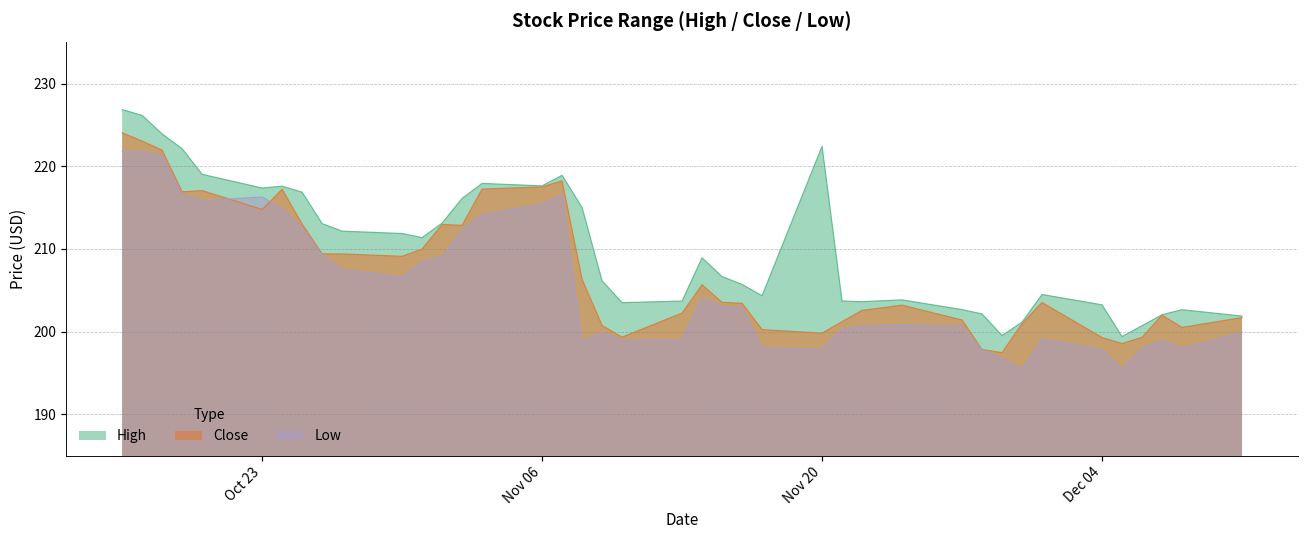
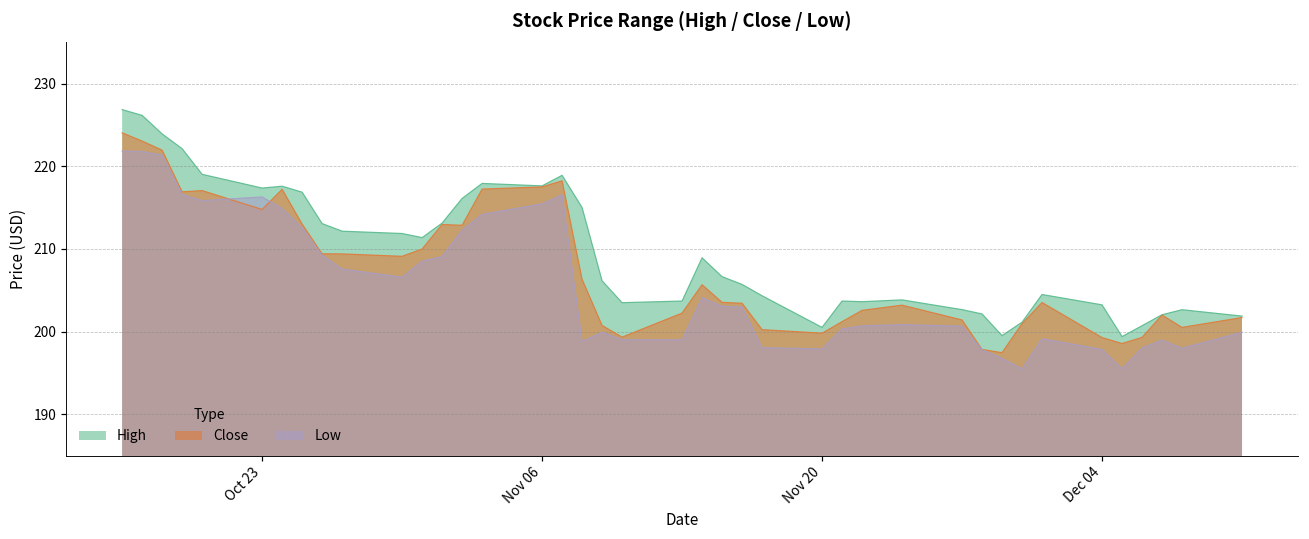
High, Nov 20: 222 -> 201
